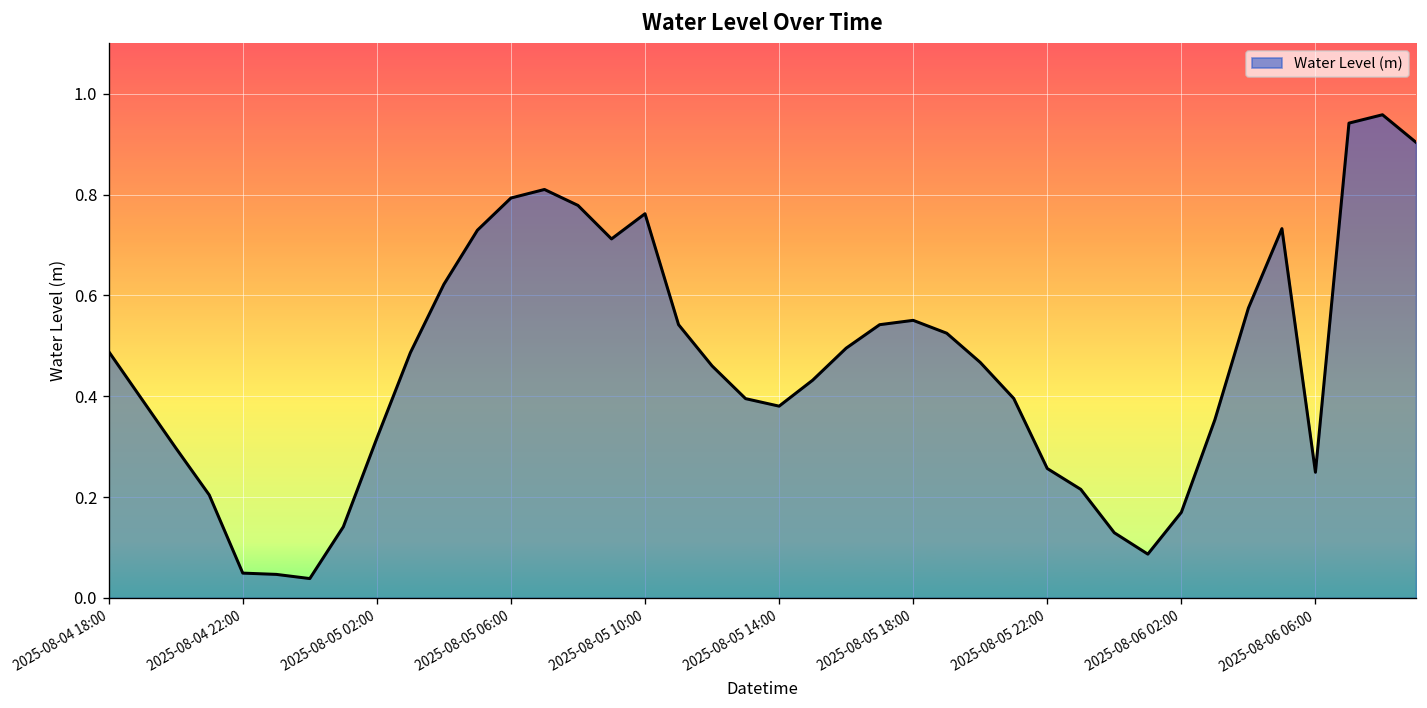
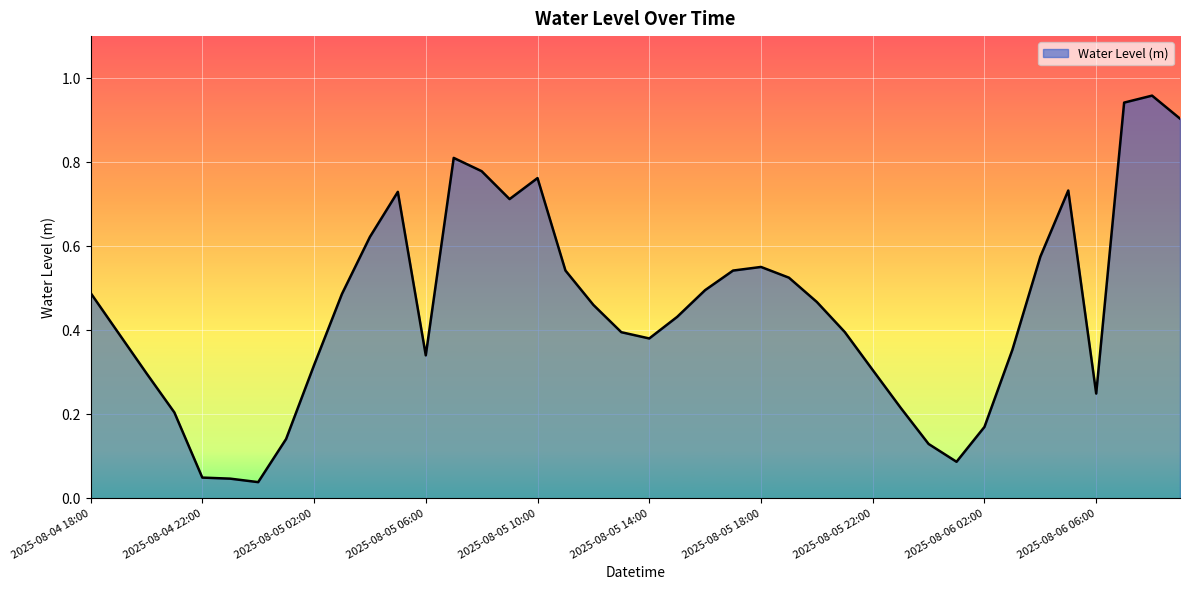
2025-08-05 06:00: 0.79 -> 0.34
2025-08-05 22:00: 0.26 -> 0.31
